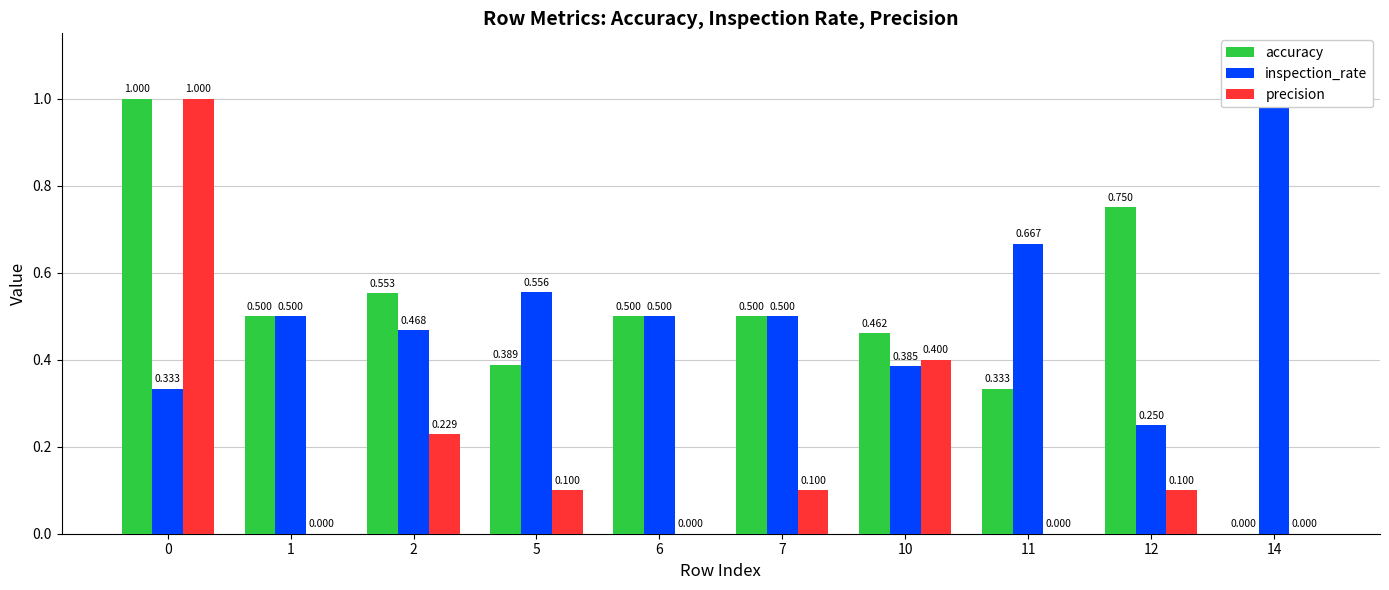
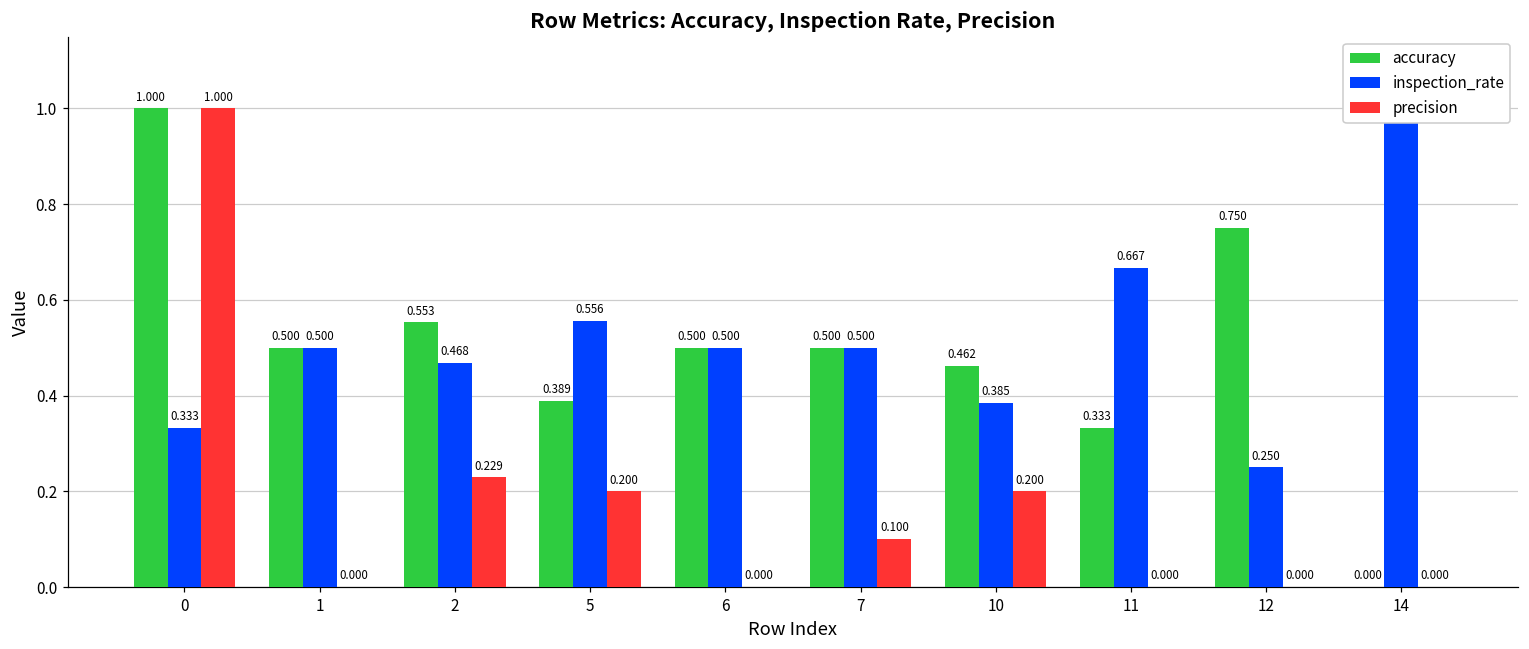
precision, 5: 0.100 -> 0.200
precision, 10: 0.400 -> 0.200
precision, 12: 0.100 -> 0.000
